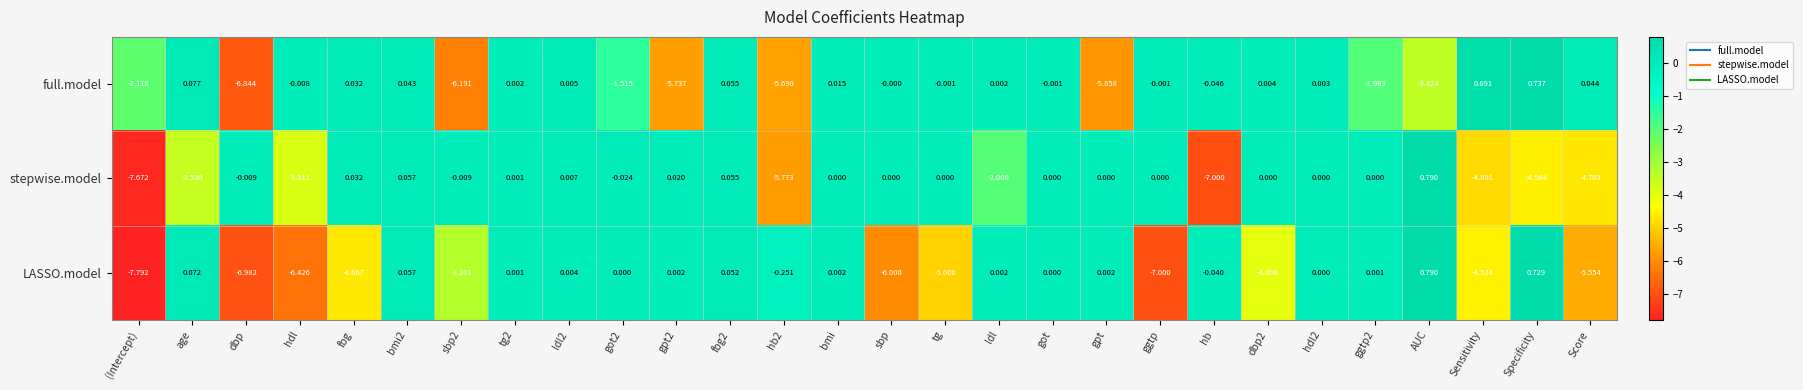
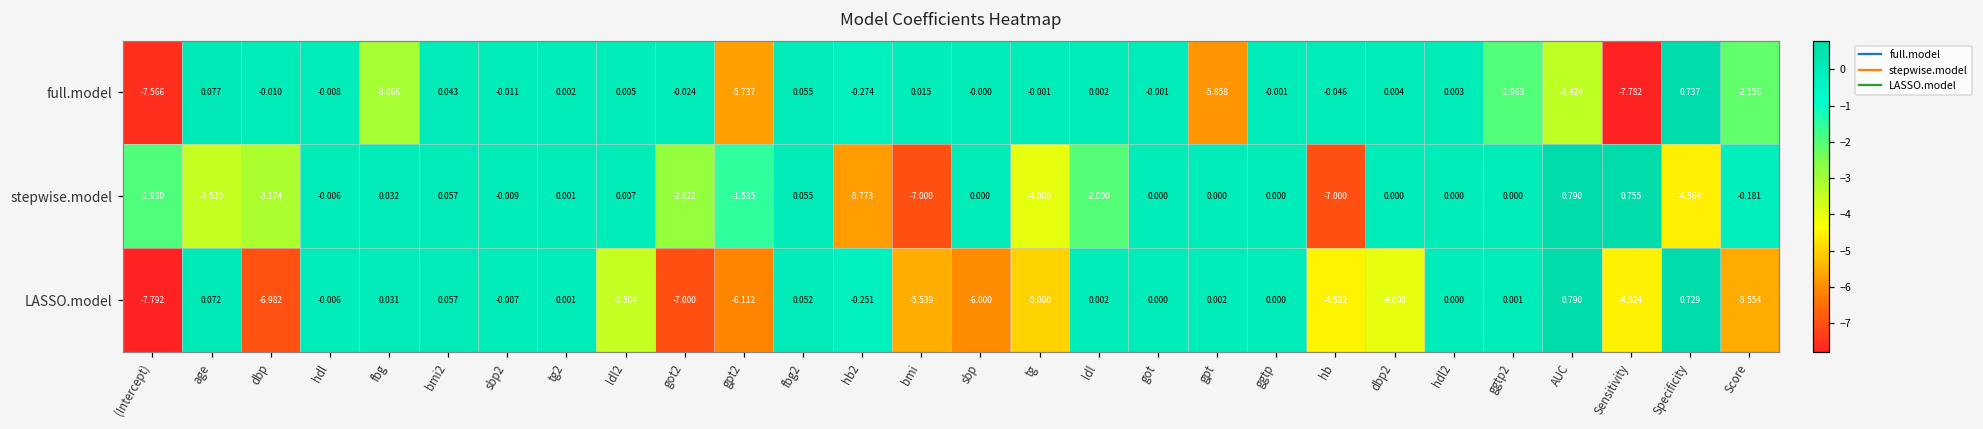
full.model, (Intercept): -2.118 -> -7.566
full.model, dbp: -6.844 -> -0.010
full.model, fbg: 0.032 -> -3.066
full.model, sbp2: -6.191 -> -0.011
full.model, got2: -1.515 -> -0.024
full.model, hb2: -5.690 -> -0.274
full.model, Sensitivity: 0.691 -> -7.782
full.model, Score: 0.044 -> -2.156
stepwise.model, (Intercept): -7.672 -> -1.930
stepwise.model, dbp: -0.009 -> -3.174
stepwise.model, hdl: -3.811 -> -0.006
stepwise.model, got2: -0.024 -> -2.822
stepwise.model, gpt2: 0.020 -> -1.535
stepwise.model, bmi: 0.000 -> -7.000
stepwise.model, tg: 0.000 -> -4.000
stepwise.model, Sensitivity: -4.891 -> 0.755
stepwise.model, Score: -4.703 -> -0.181
LASSO.model, hdl: -6.426 -> -0.006
LASSO.model, fbg: -4.667 -> 0.031
LASSO.model, sbp2: -3.263 -> -0.007
LASSO.model, ldl2: 0.004 -> -3.504
LASSO.model, got2: 0.000 -> -7.000
LASSO.model, gpt2: 0.002 -> -6.112
LASSO.model, bmi: 0.002 -> -5.539
LASSO.model, ggtp: -7.000 -> 0.000
LASSO.model, hb: -0.040 -> -4.522
